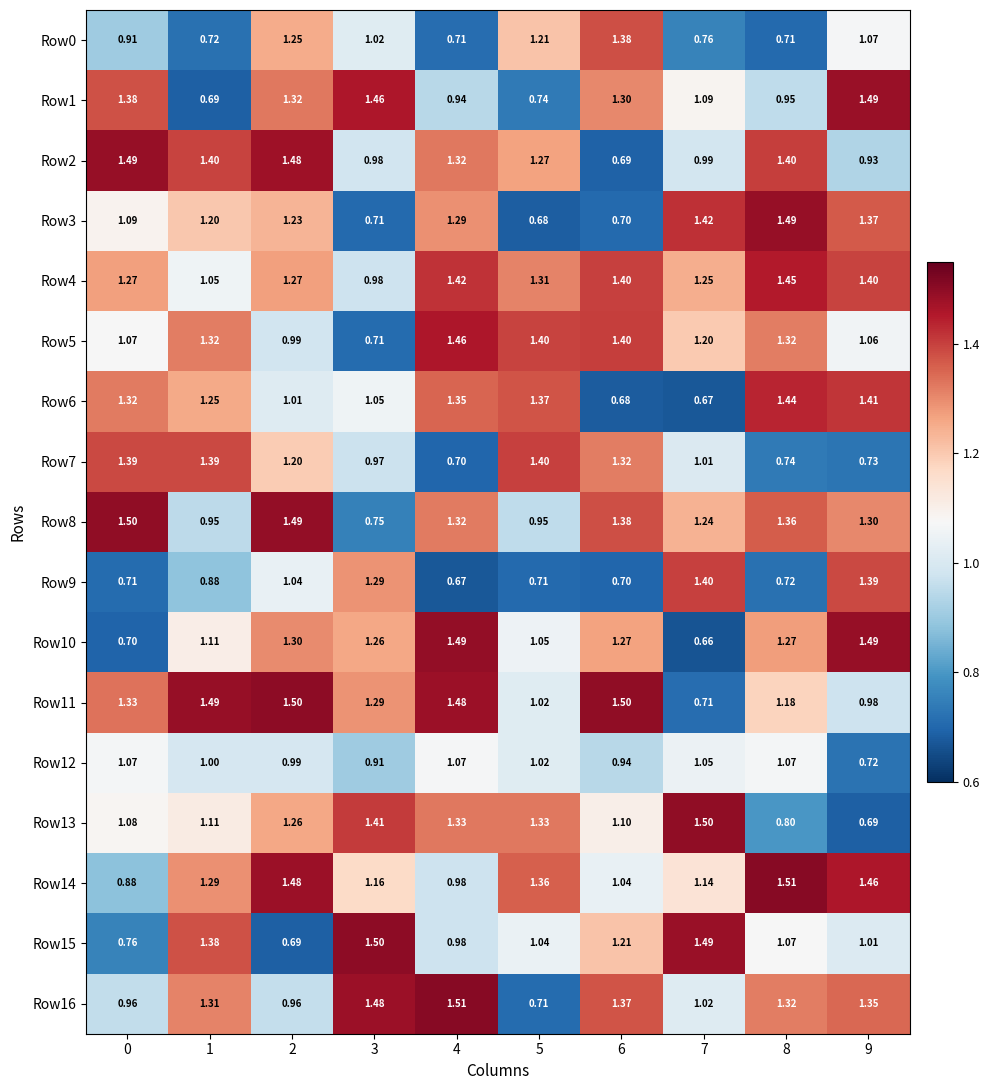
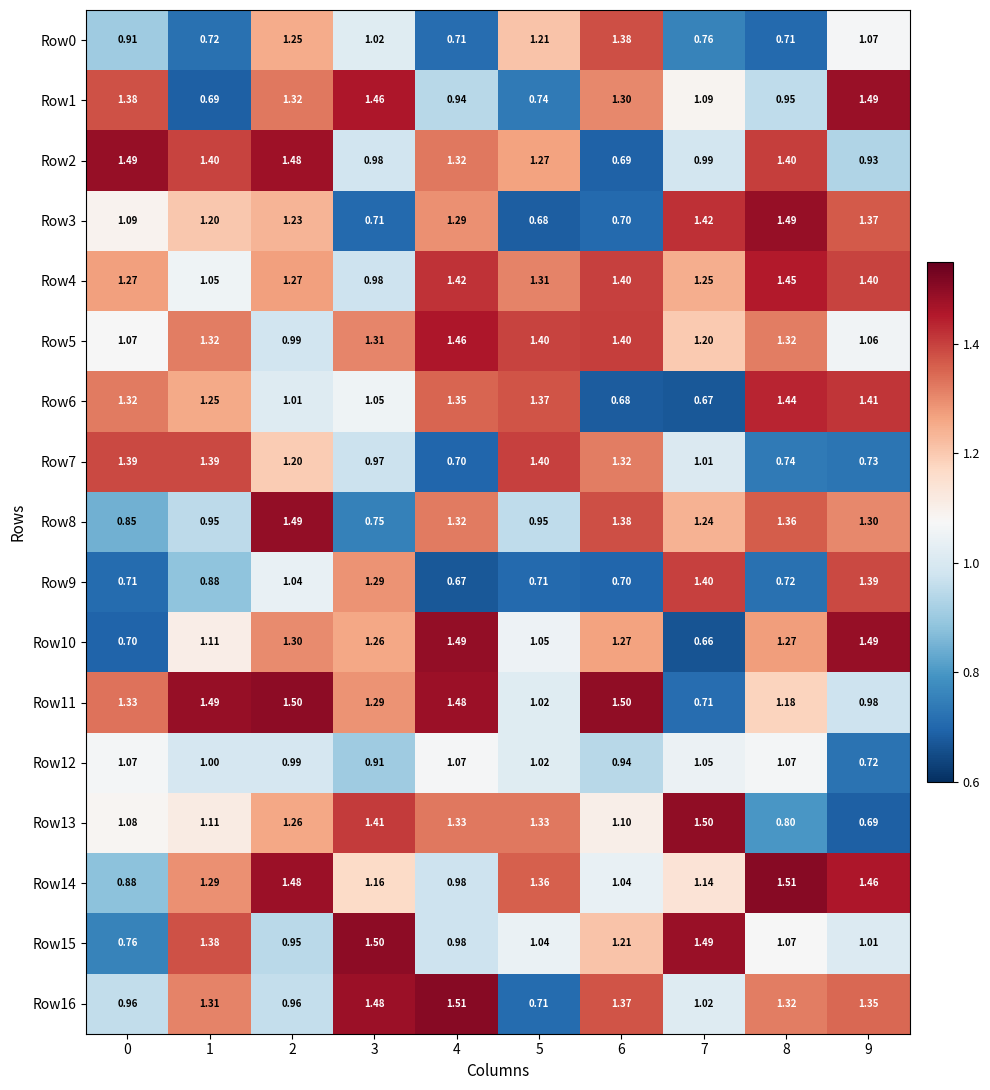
Row5, 3: 0.71 -> 1.31
Row8, 0: 1.50 -> 0.85
Row15, 2: 0.69 -> 0.95
